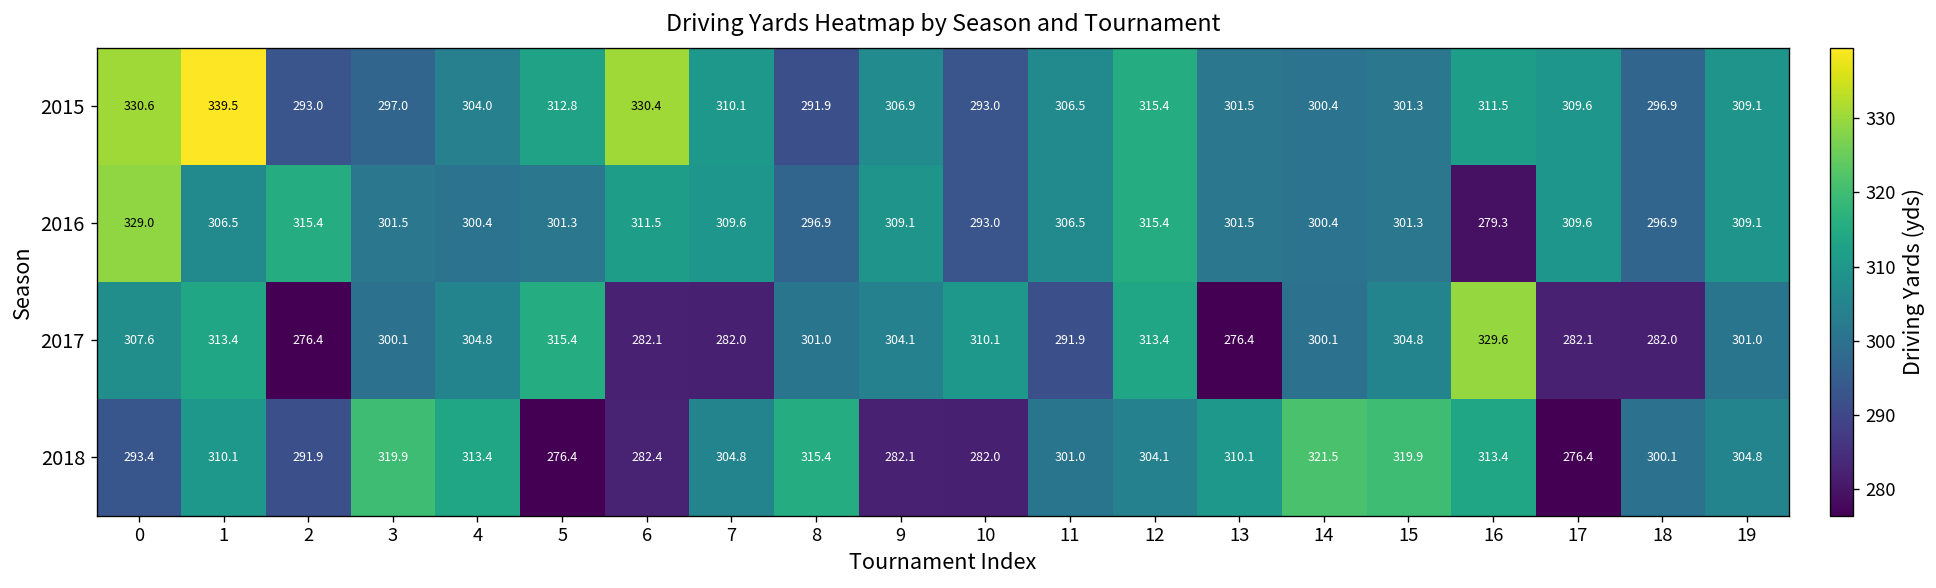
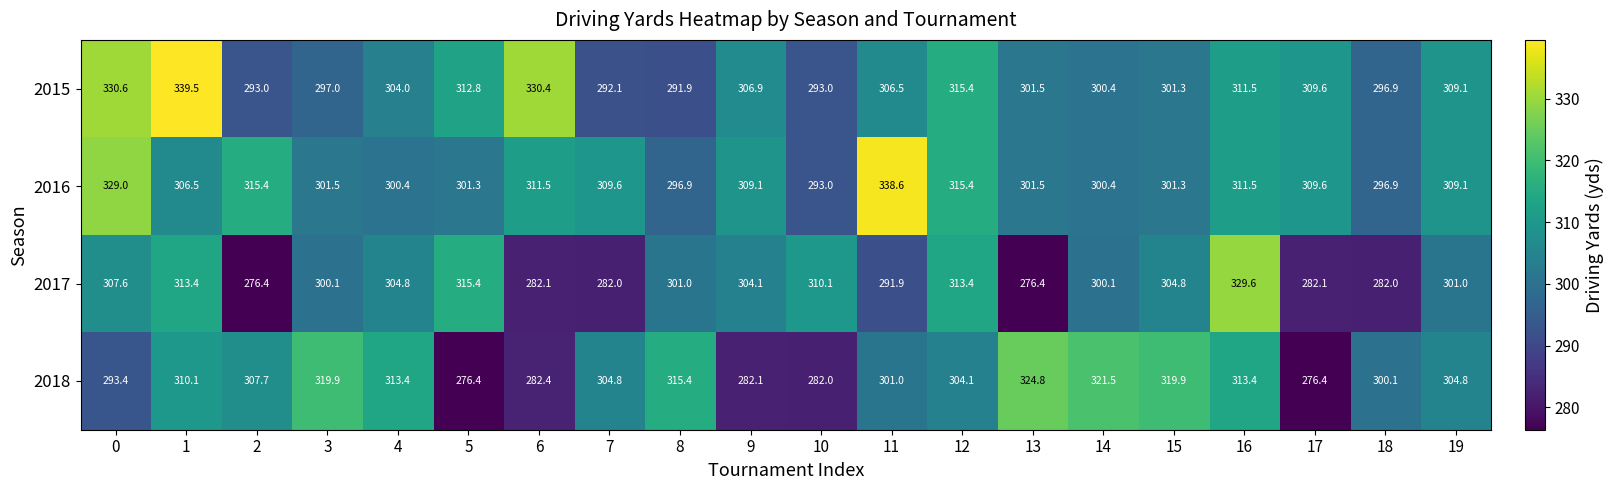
2015, 7: 310.1 -> 292.1
2016, 11: 306.5 -> 338.6
2016, 16: 279.3 -> 311.5
2018, 2: 291.9 -> 307.7
2018, 13: 310.1 -> 324.8
